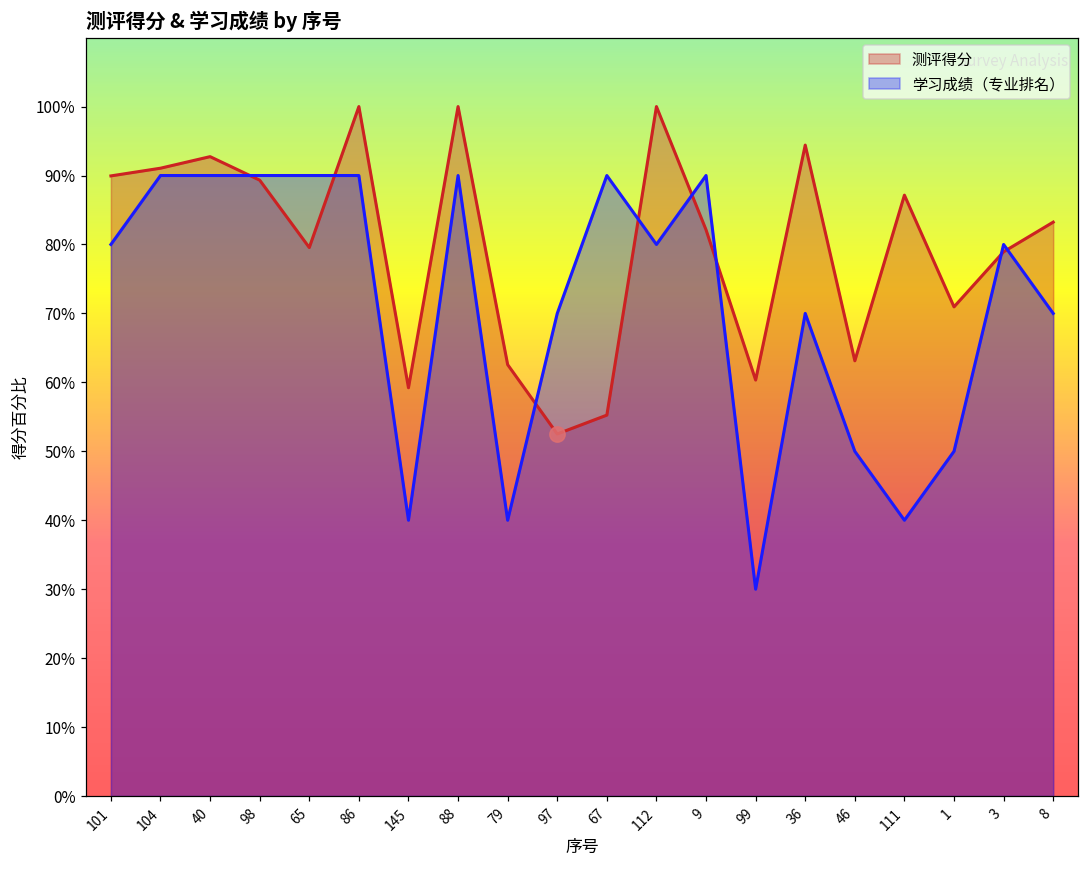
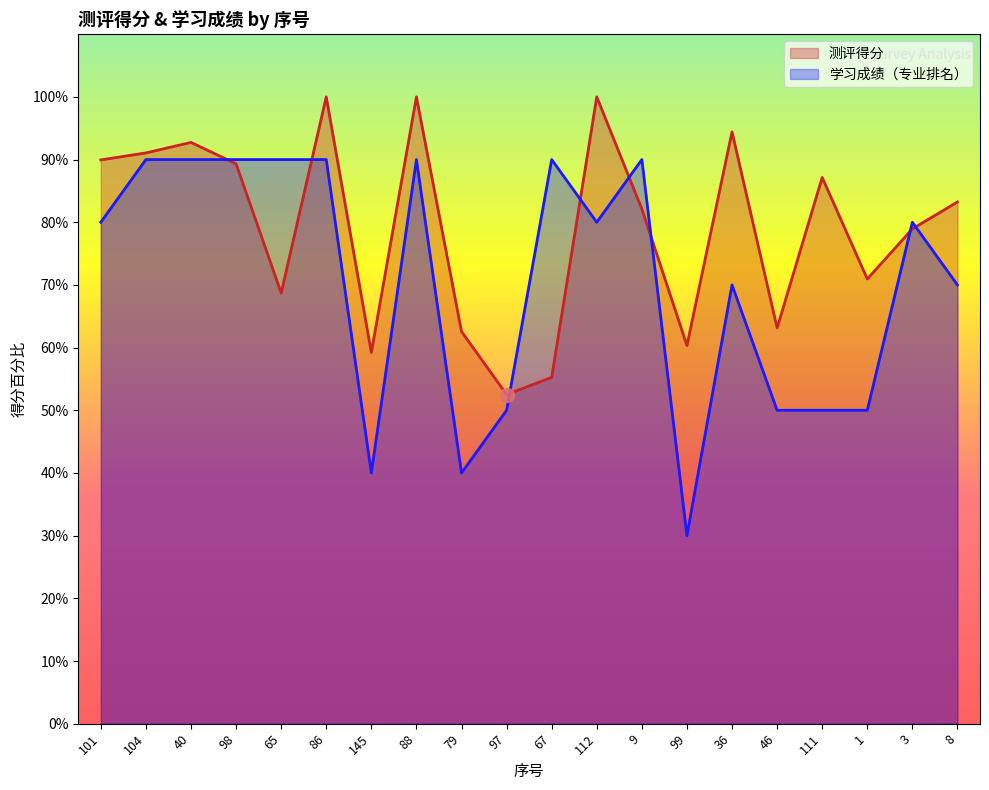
测评得分, 65: 80% -> 69%
学习成绩（专业排名）, 97: 70% -> 50%
学习成绩（专业排名）, 111: 40% -> 50%
